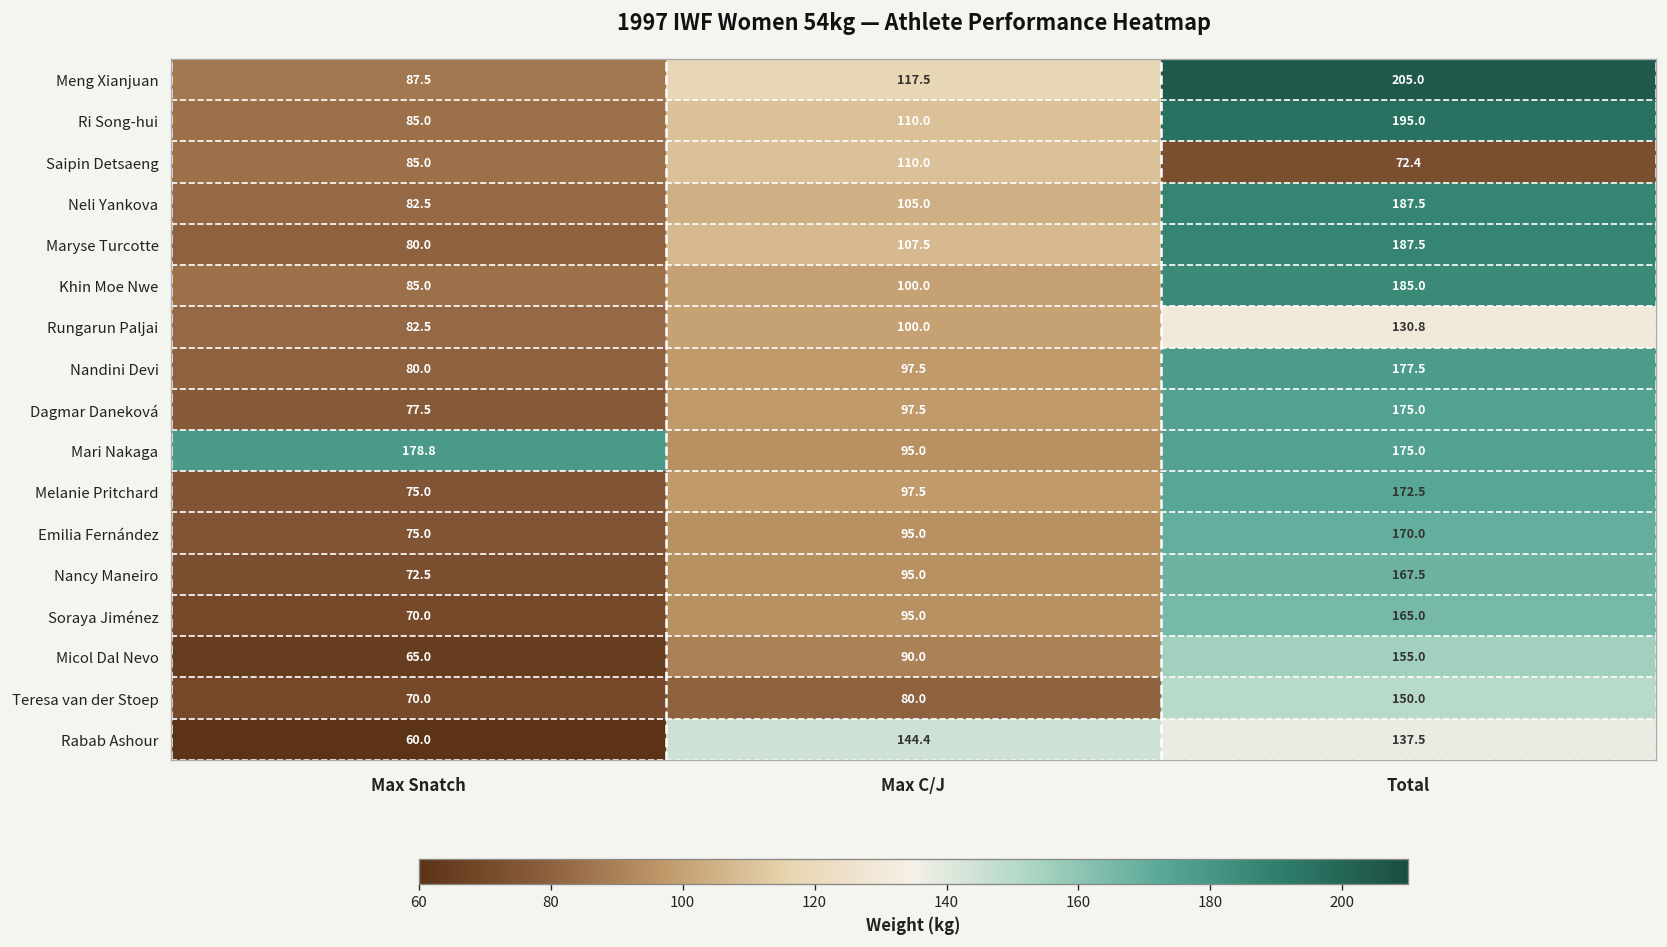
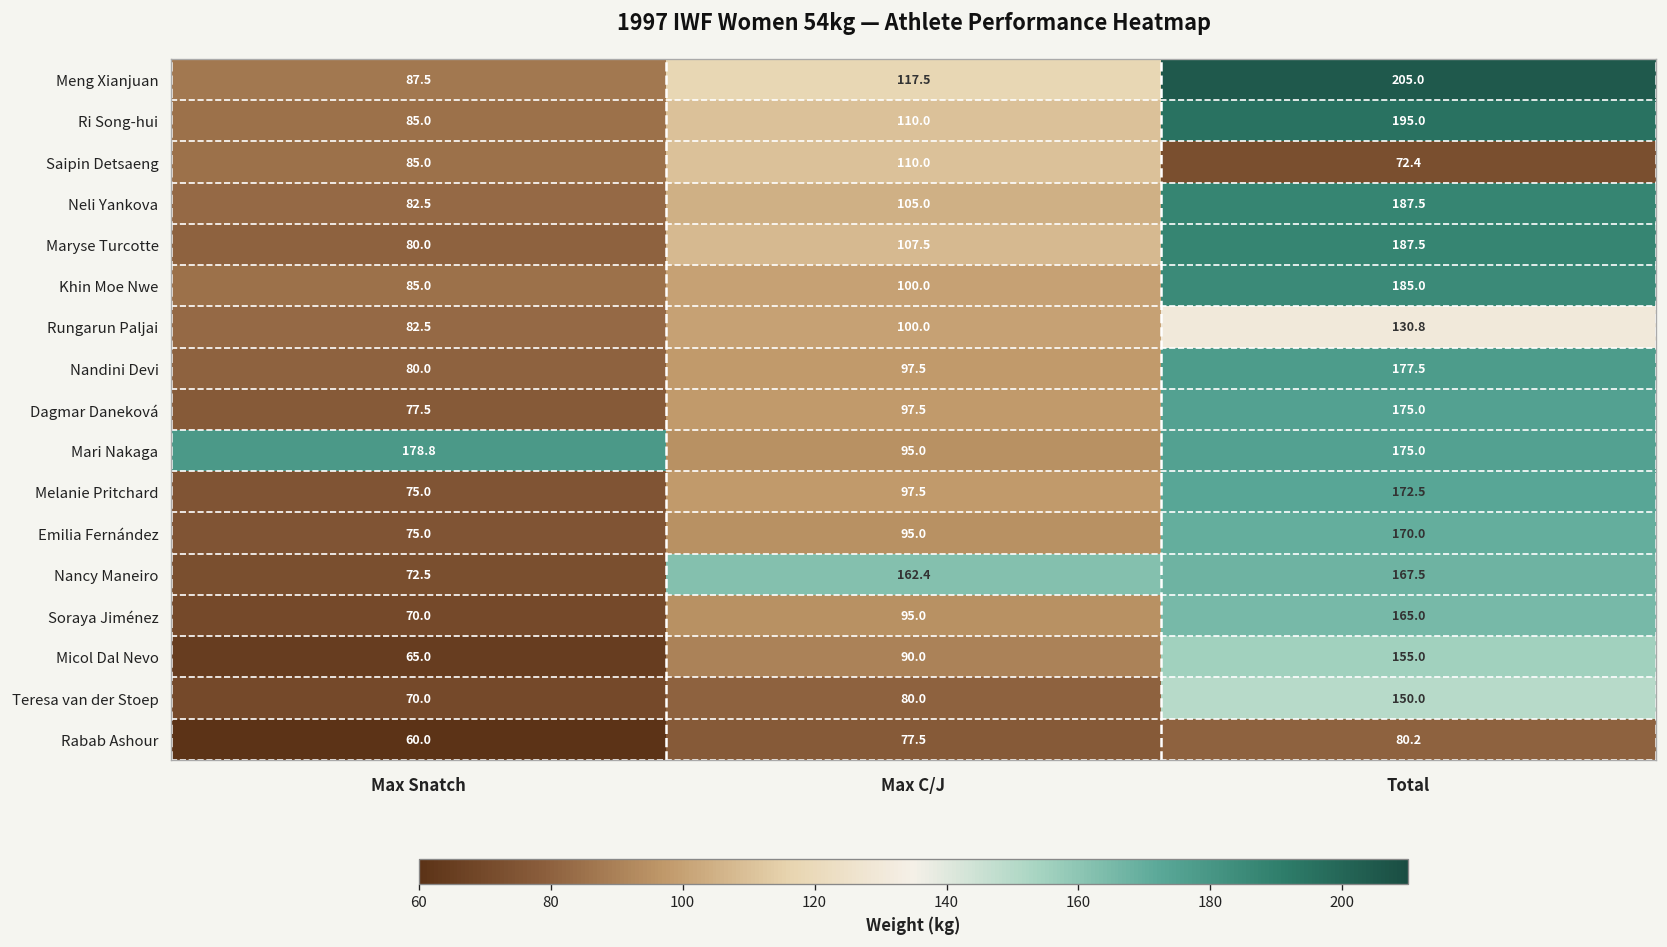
Nancy Maneiro, Max C/J: 95.0 -> 162.4
Rabab Ashour, Max C/J: 144.4 -> 77.5
Rabab Ashour, Total: 137.5 -> 80.2
